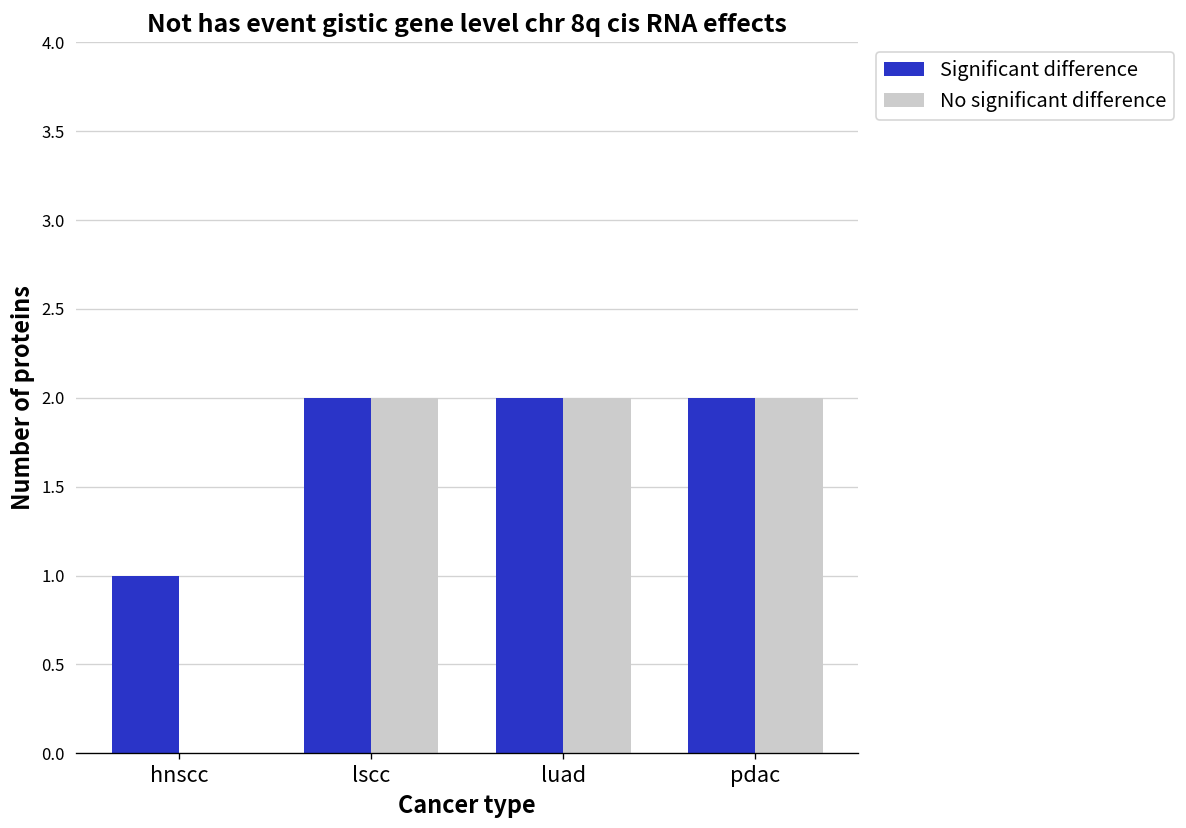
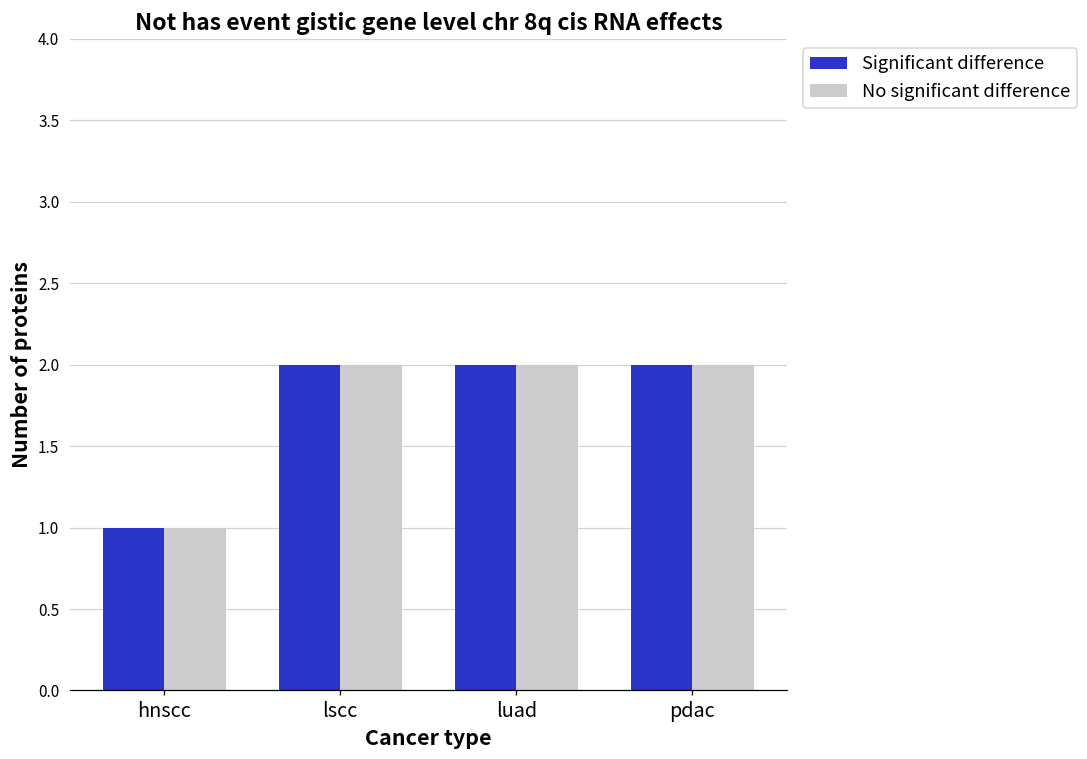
No significant difference, hnscc: 0 -> 1
